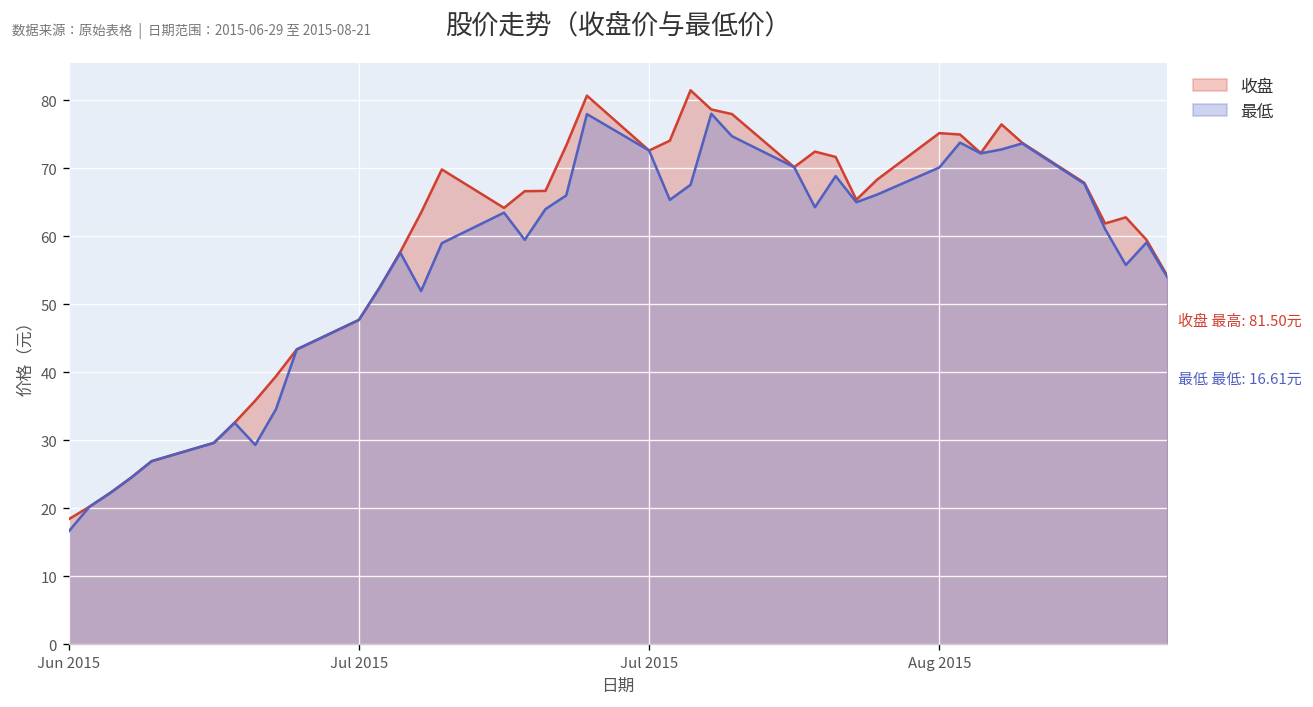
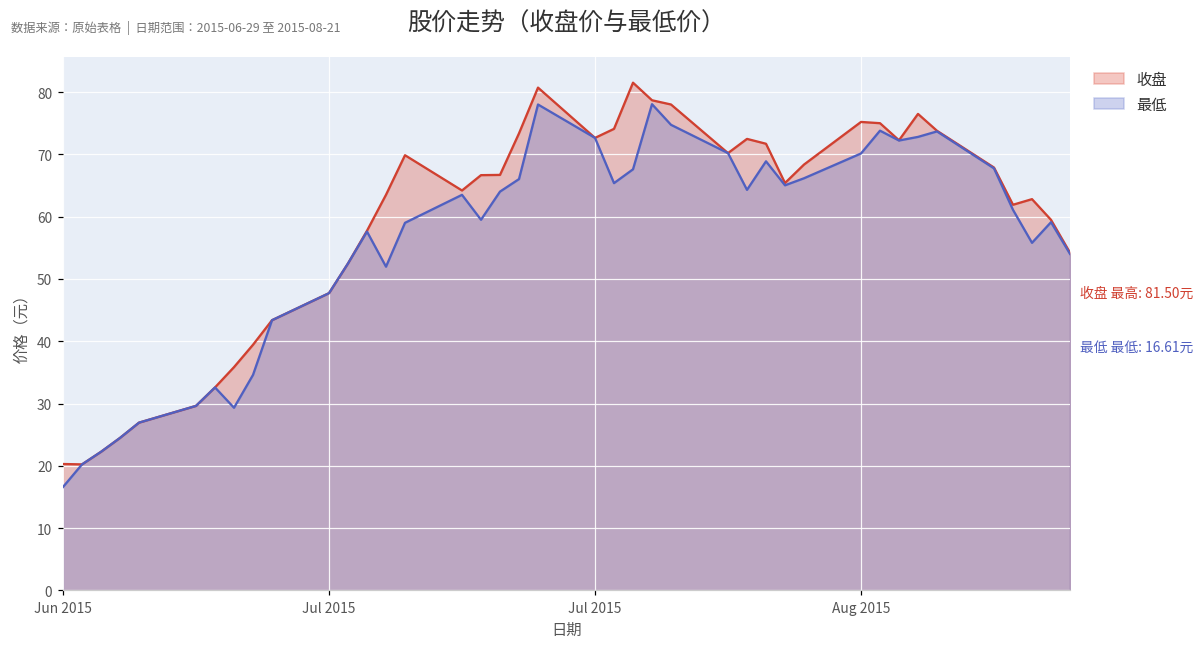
收盘, Jun 2015: 18 -> 20
